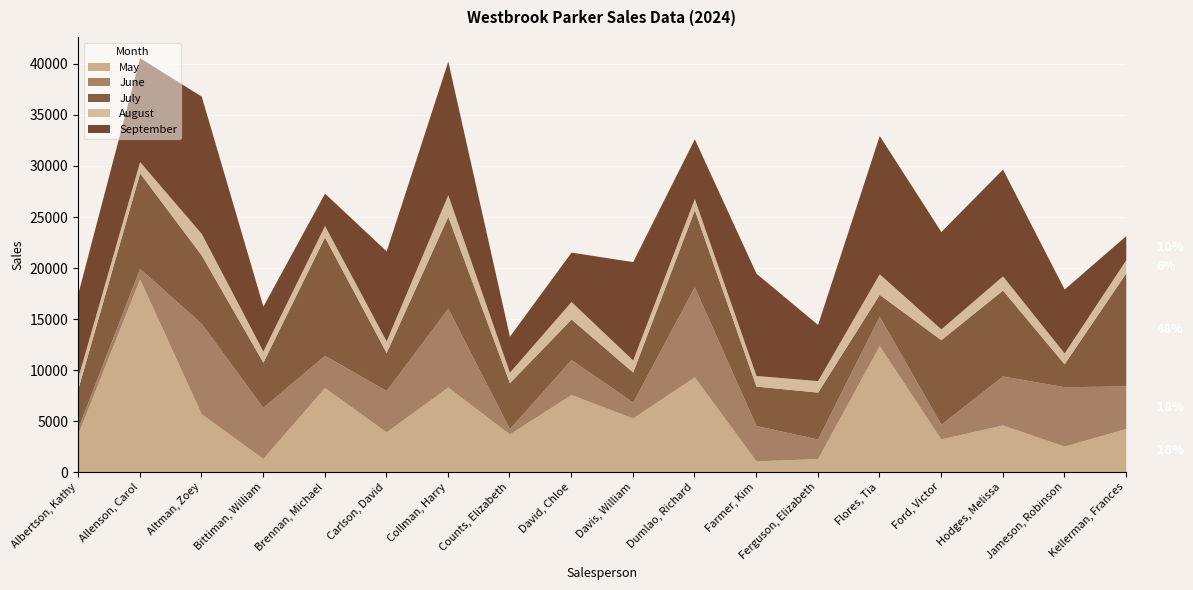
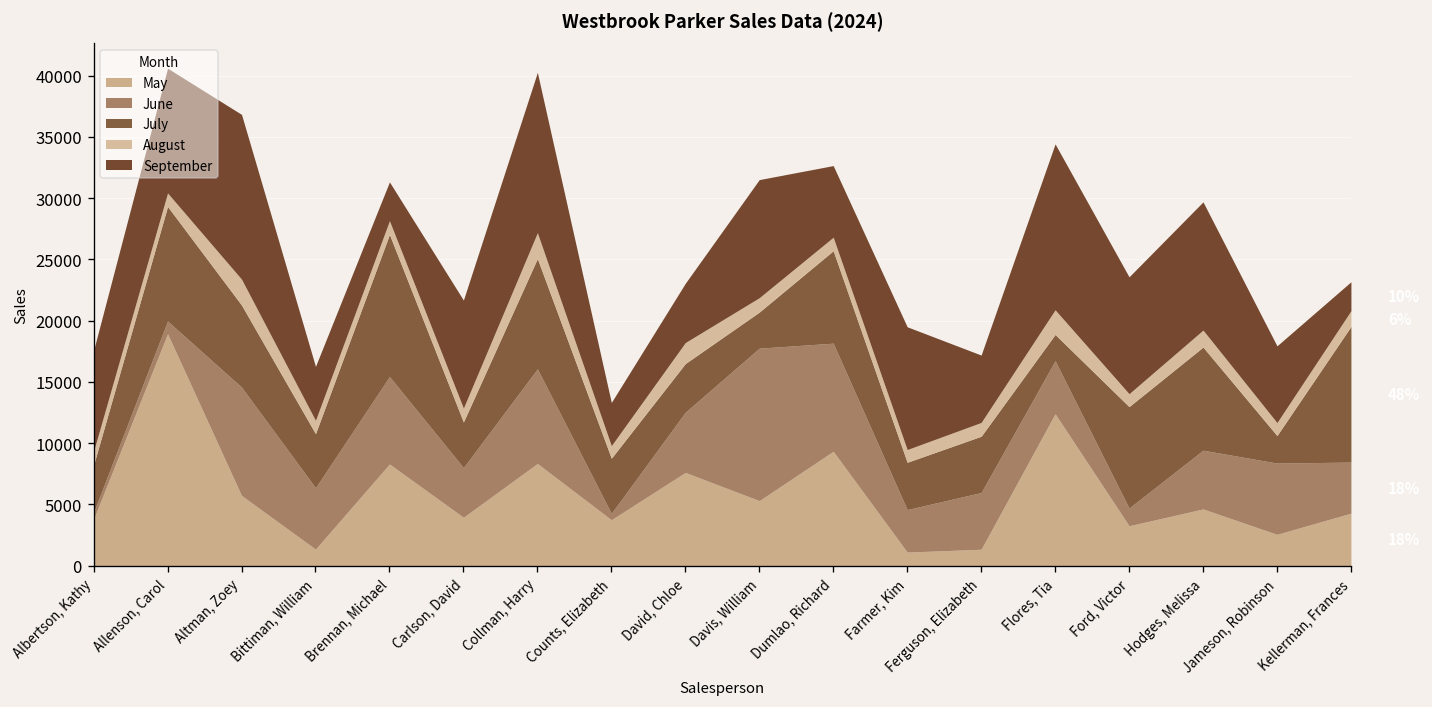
June, Brennan, Michael: 3200 -> 7100
June, David, Chloe: 3400 -> 4900
June, Davis, William: 1600 -> 12400
June, Ferguson, Elizabeth: 1900 -> 4600
June, Flores, Tia: 2900 -> 4300
